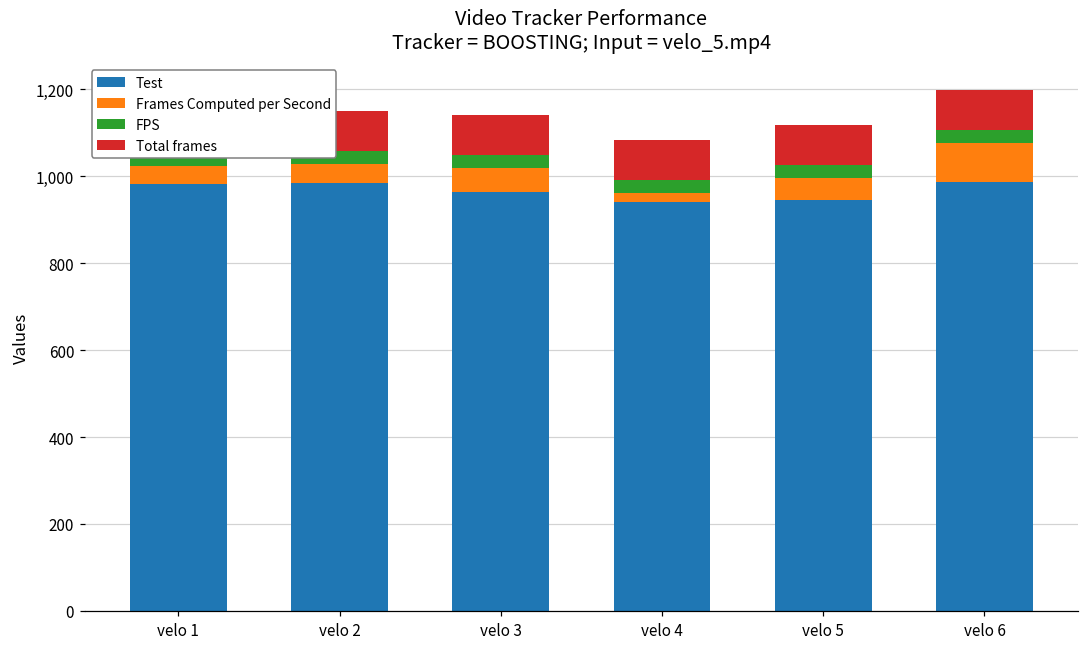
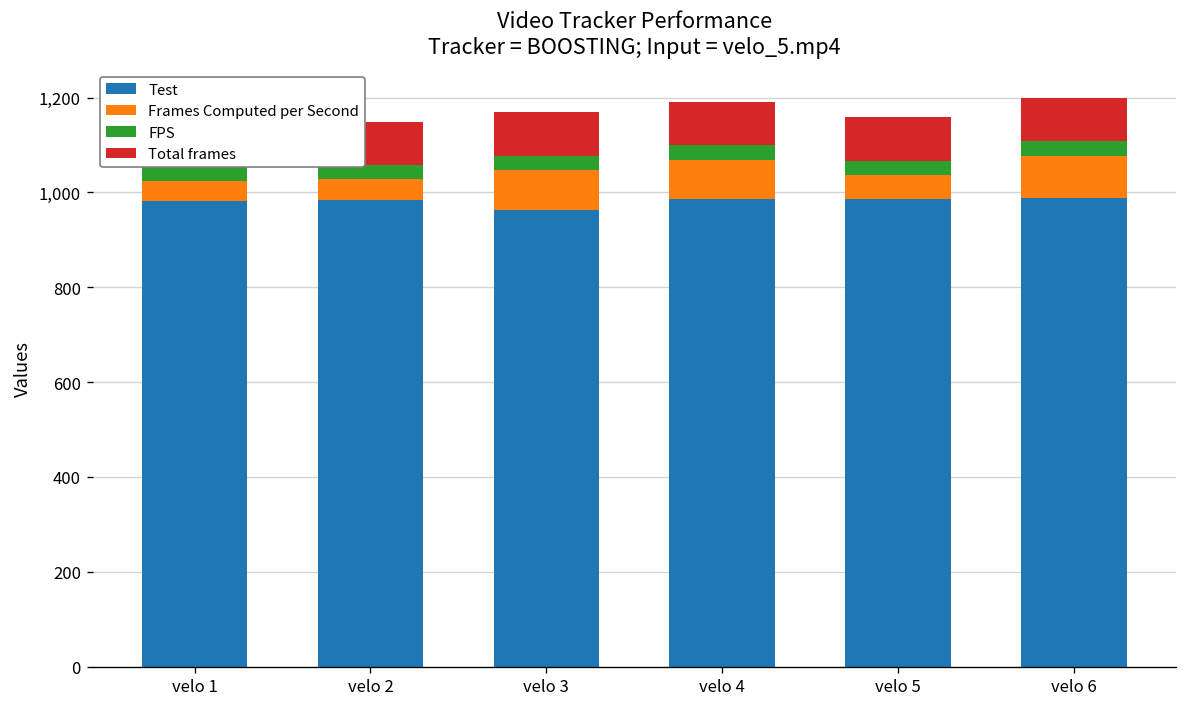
Frames Computed per Second, velo 3: 60 -> 80
Test, velo 4: 940 -> 990
Frames Computed per Second, velo 4: 20 -> 80
Test, velo 5: 950 -> 990
